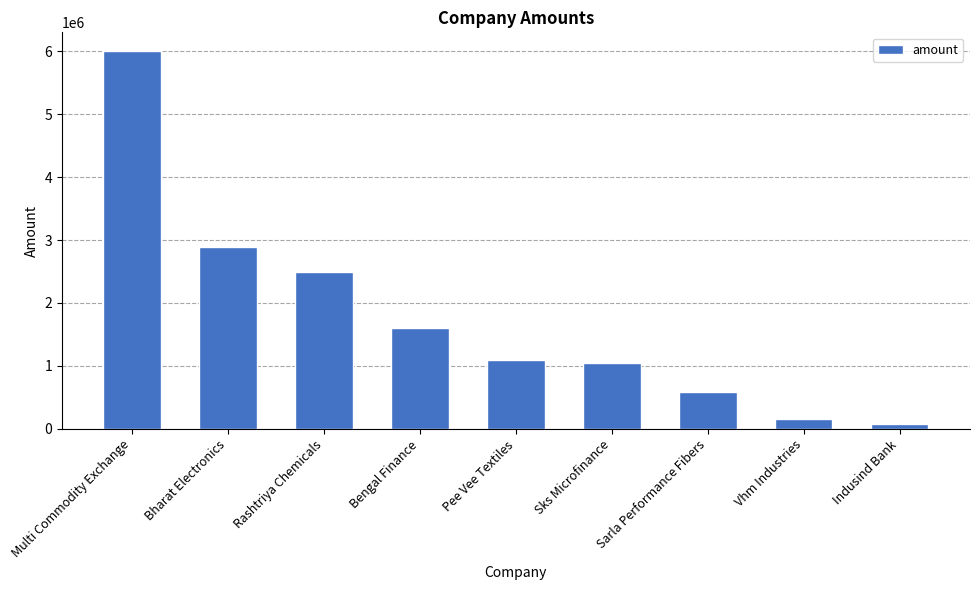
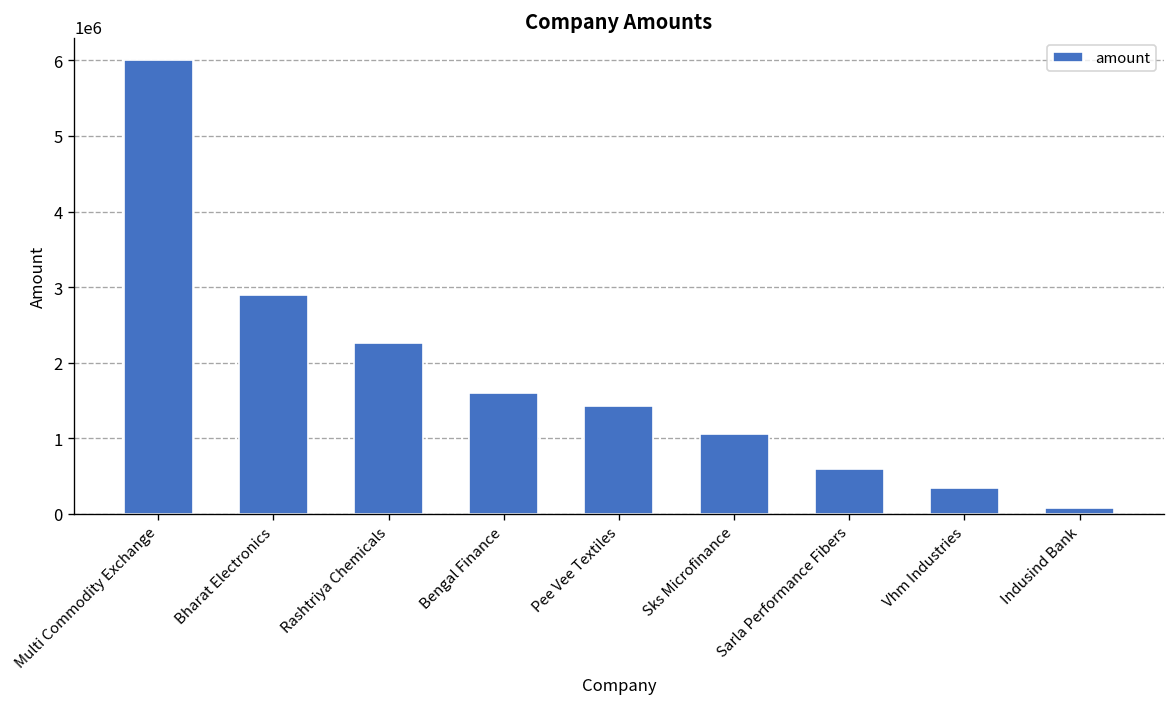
Rashtriya Chemicals: 2500000 -> 2300000
Pee Vee Textiles: 1100000 -> 1400000
Vhm Industries: 200000 -> 300000
